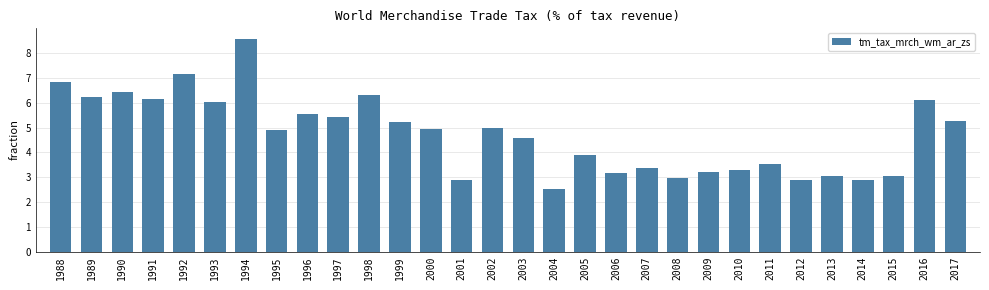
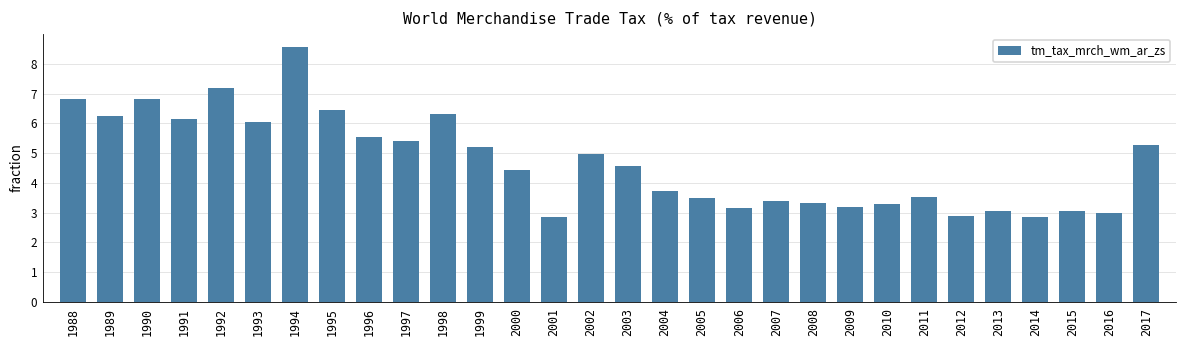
1990: 6.4 -> 6.8
1995: 4.9 -> 6.4
2000: 5.0 -> 4.4
2004: 2.5 -> 3.7
2005: 3.9 -> 3.5
2008: 3.0 -> 3.3
2016: 6.1 -> 3.0
